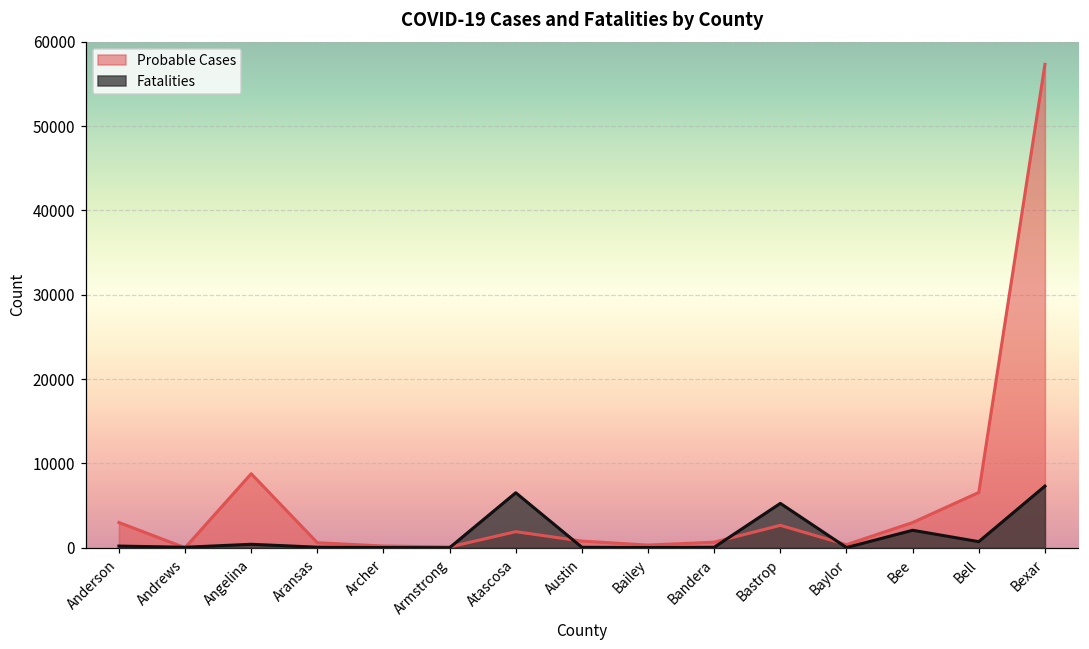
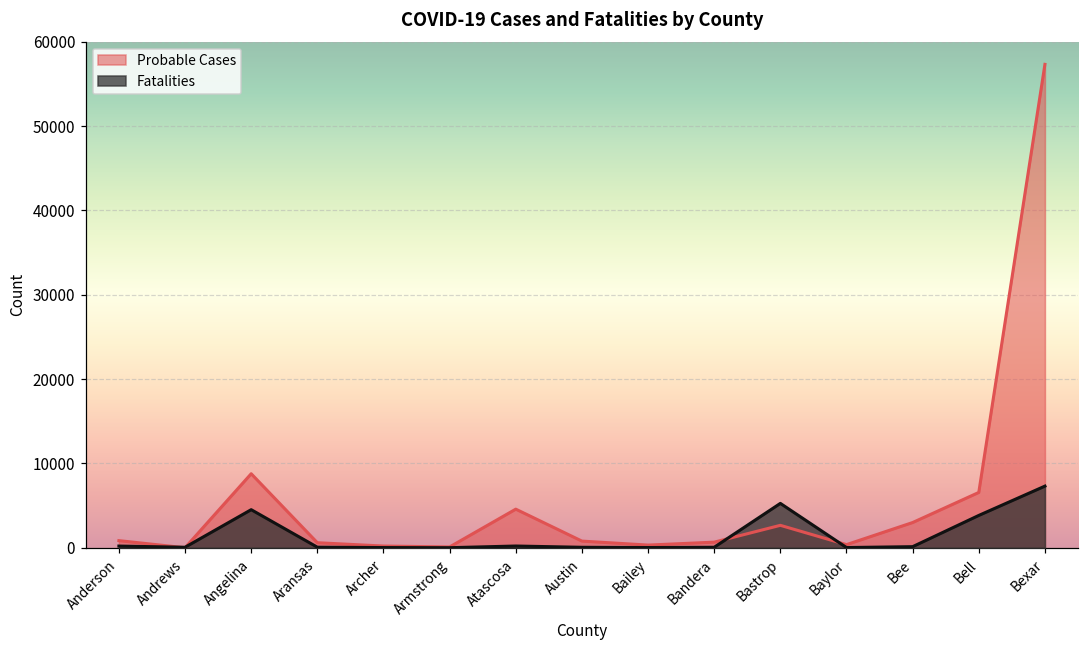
Probable Cases, Anderson: 3000 -> 1000
Fatalities, Angelina: 0 -> 5000
Probable Cases, Atascosa: 2000 -> 5000
Fatalities, Atascosa: 7000 -> 0
Fatalities, Bee: 2000 -> 0
Fatalities, Bell: 1000 -> 4000
